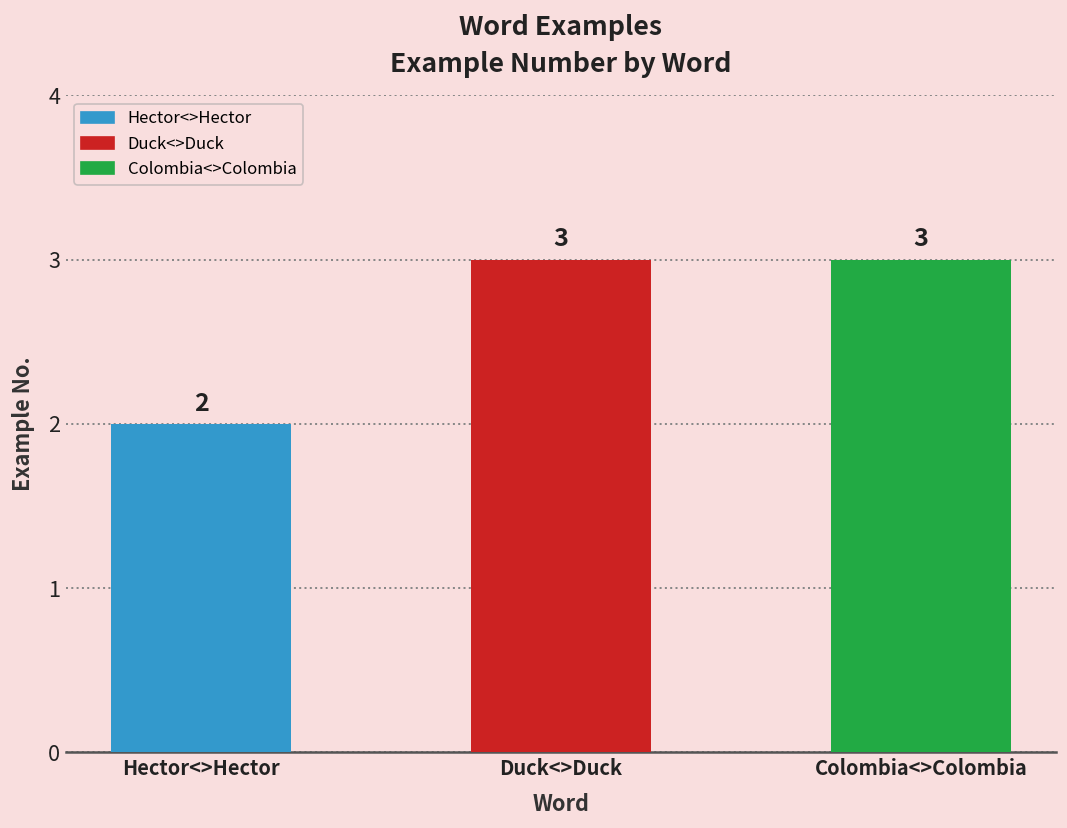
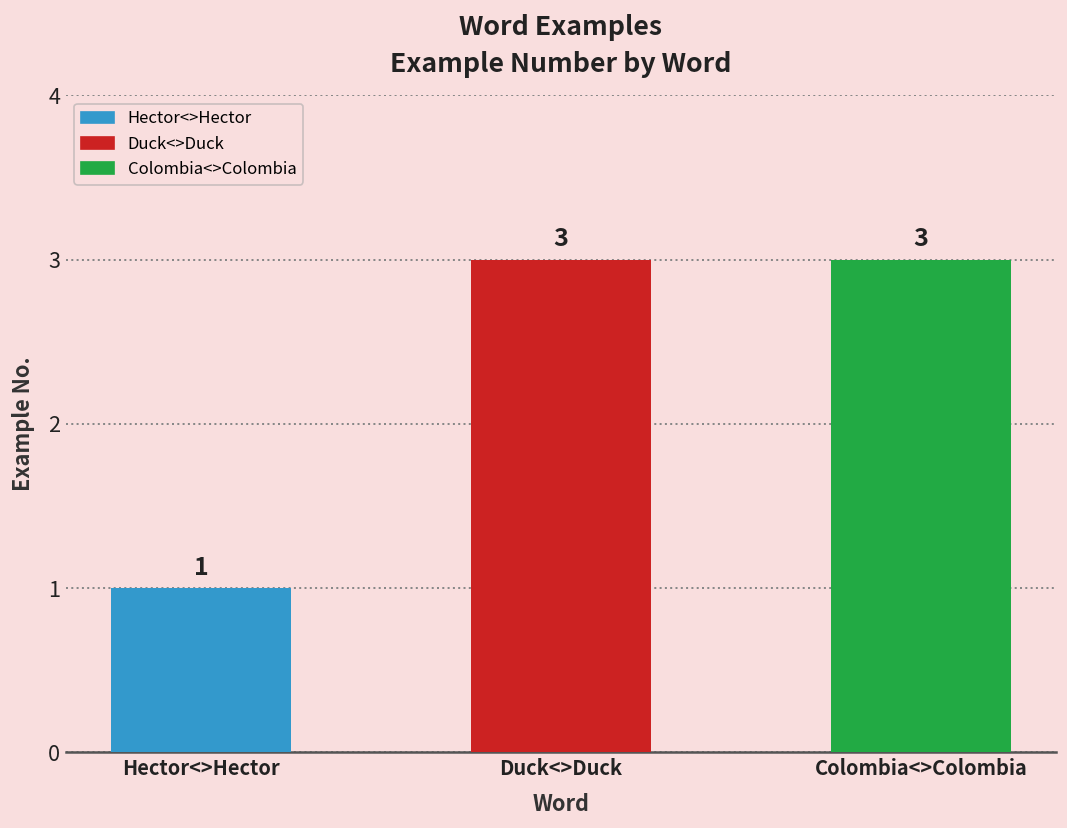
Hector<>Hector: 2 -> 1
